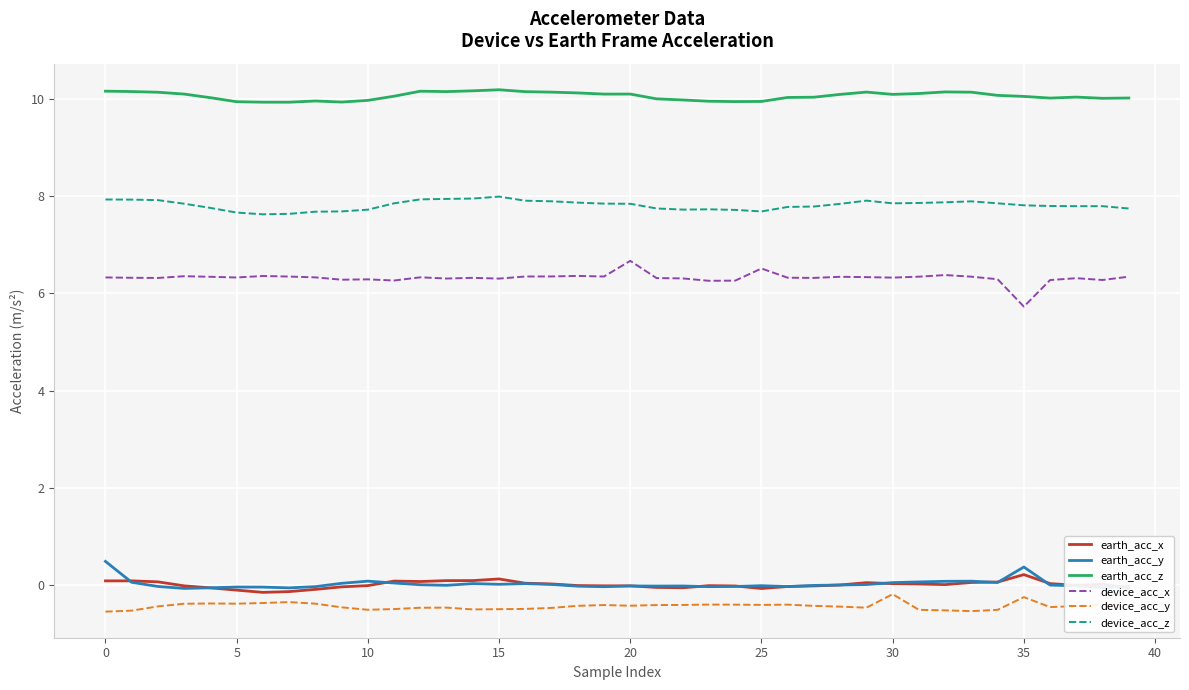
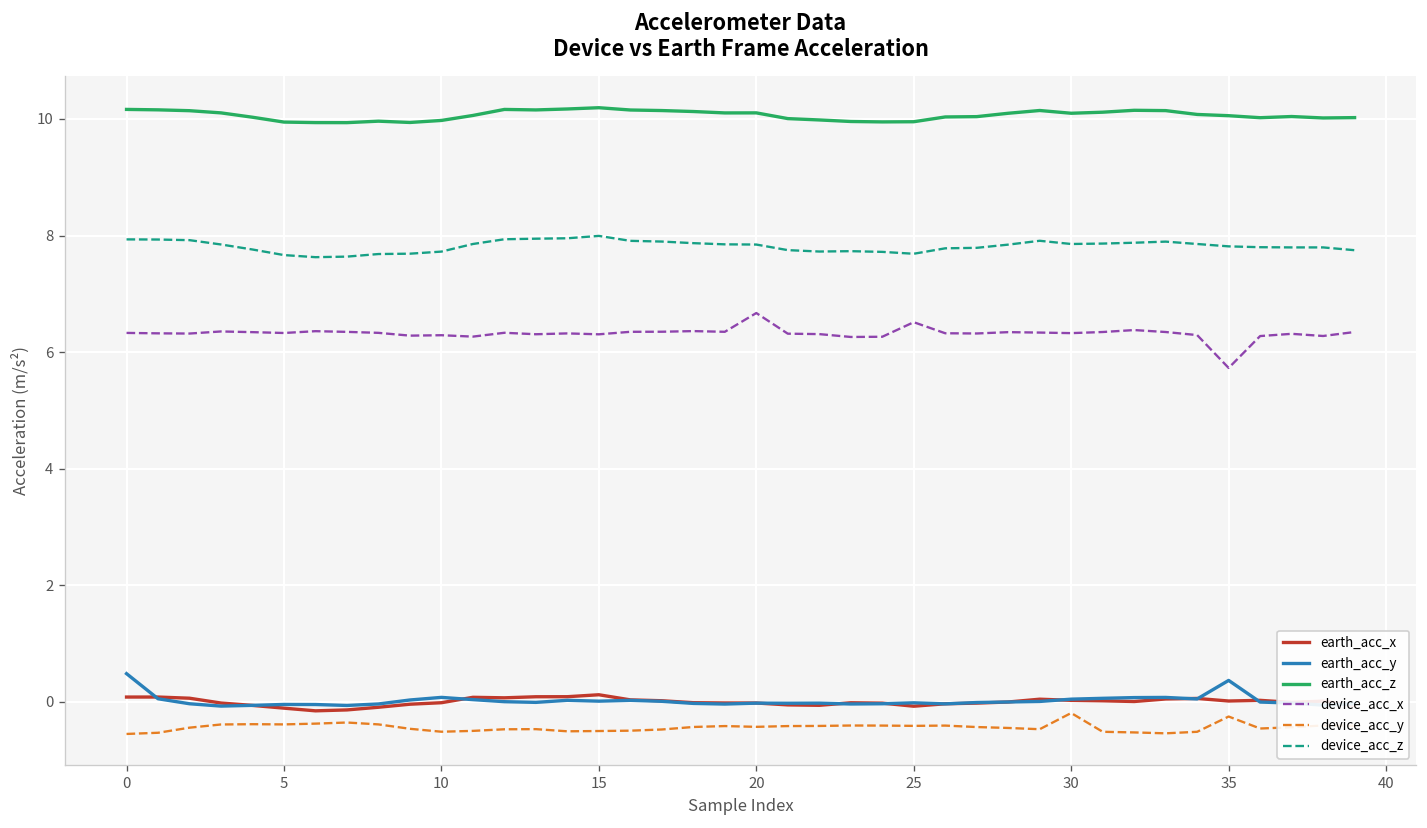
earth_acc_x, 35: 0.2 -> 0.0
